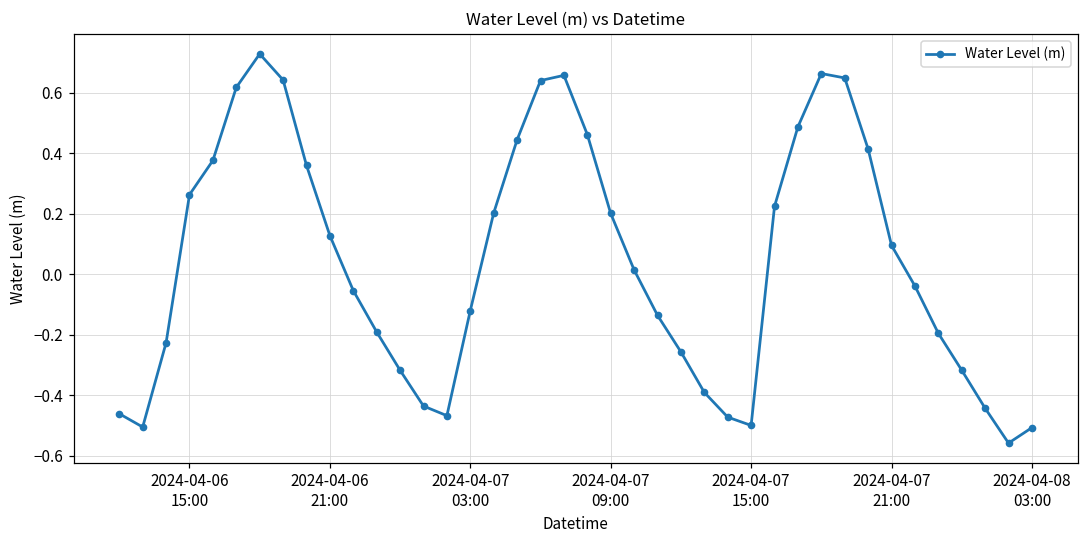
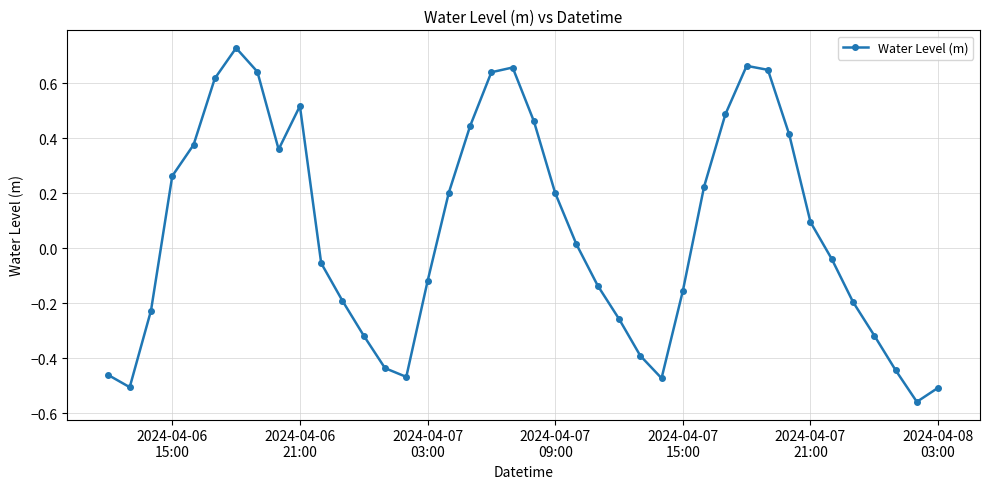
2024-04-06 21:00: 0.13 -> 0.52
2024-04-07 15:00: -0.50 -> -0.15
